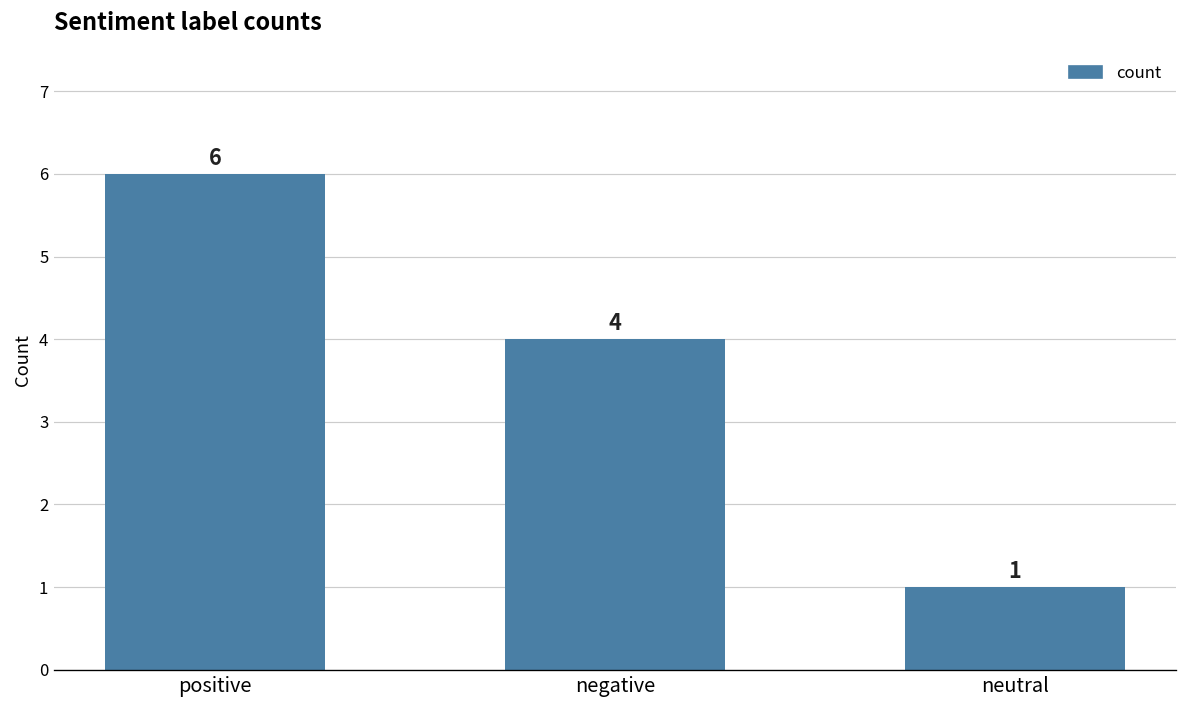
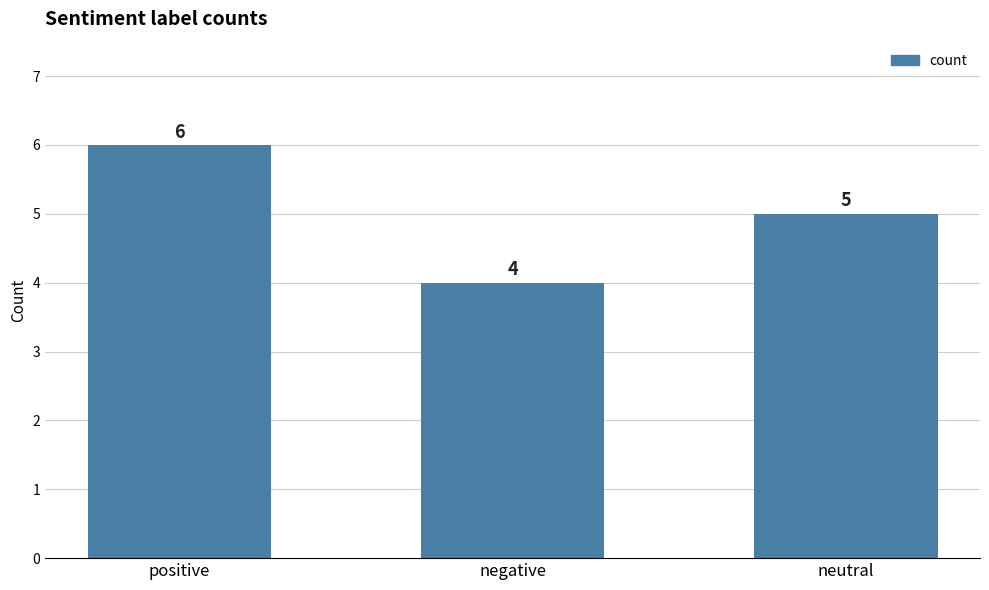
neutral: 1 -> 5
